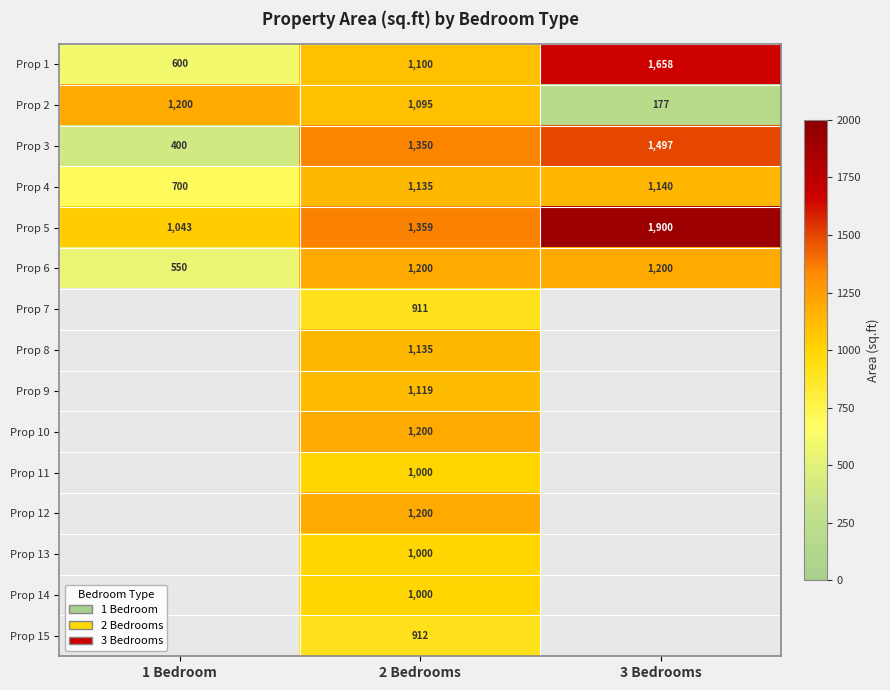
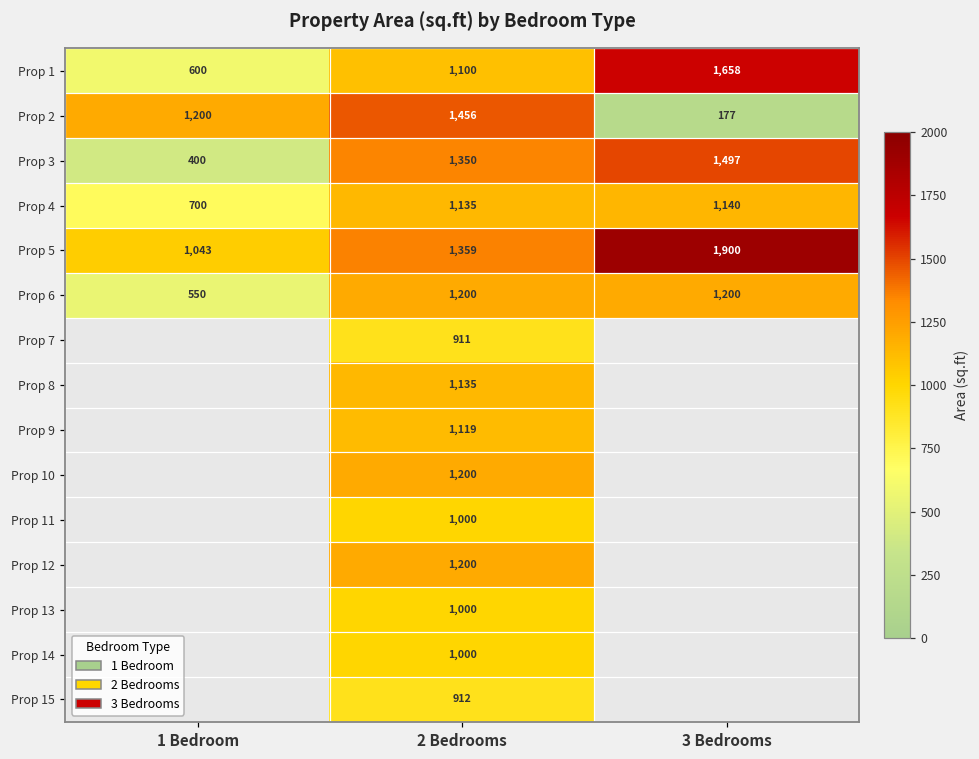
Prop 2, 2 Bedrooms: 1,095 -> 1,456
